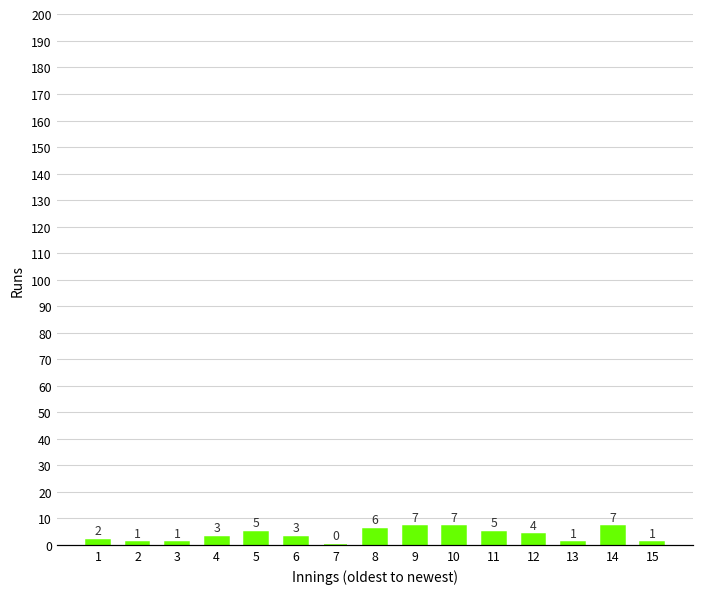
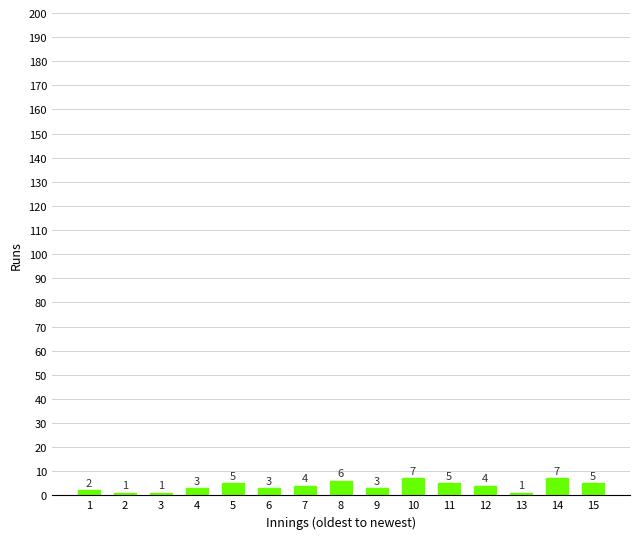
7: 0 -> 4
9: 7 -> 3
15: 1 -> 5
